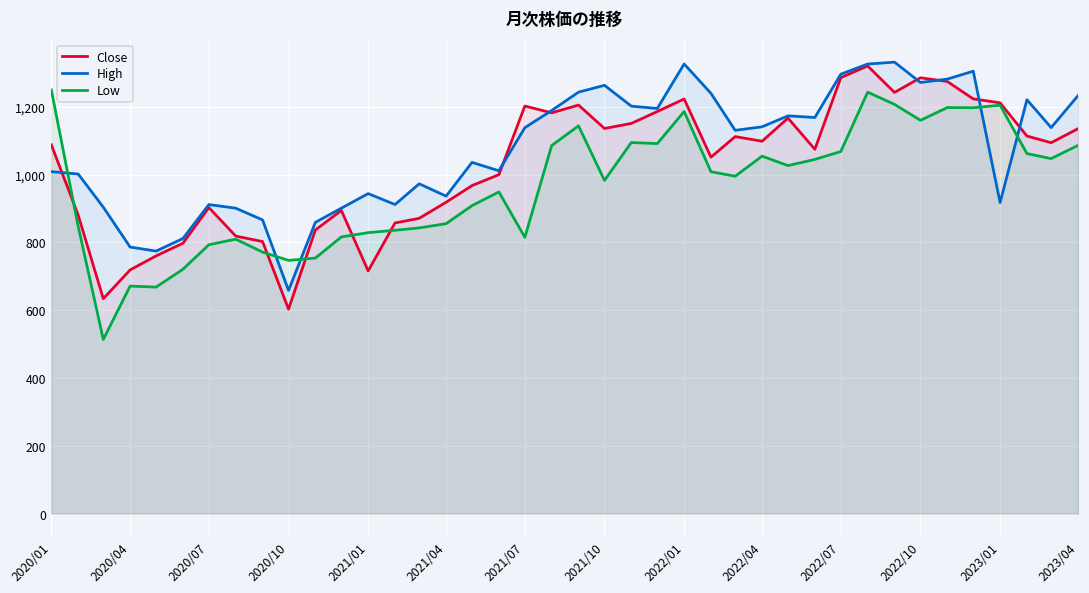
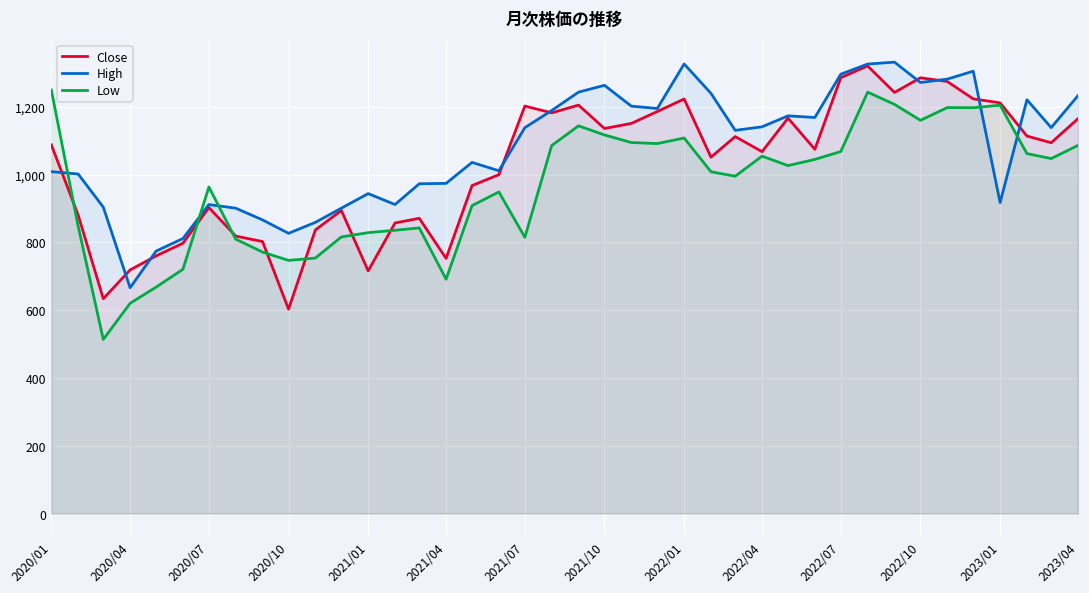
High, 2020/04: 790 -> 670
Low, 2020/04: 670 -> 620
Low, 2020/07: 790 -> 960
High, 2020/10: 660 -> 830
Close, 2021/04: 920 -> 750
High, 2021/04: 940 -> 970
Low, 2021/04: 860 -> 690
Low, 2021/10: 980 -> 1,120
Low, 2022/01: 1,190 -> 1,110
Close, 2022/04: 1,100 -> 1,070
Close, 2023/04: 1,140 -> 1,170
